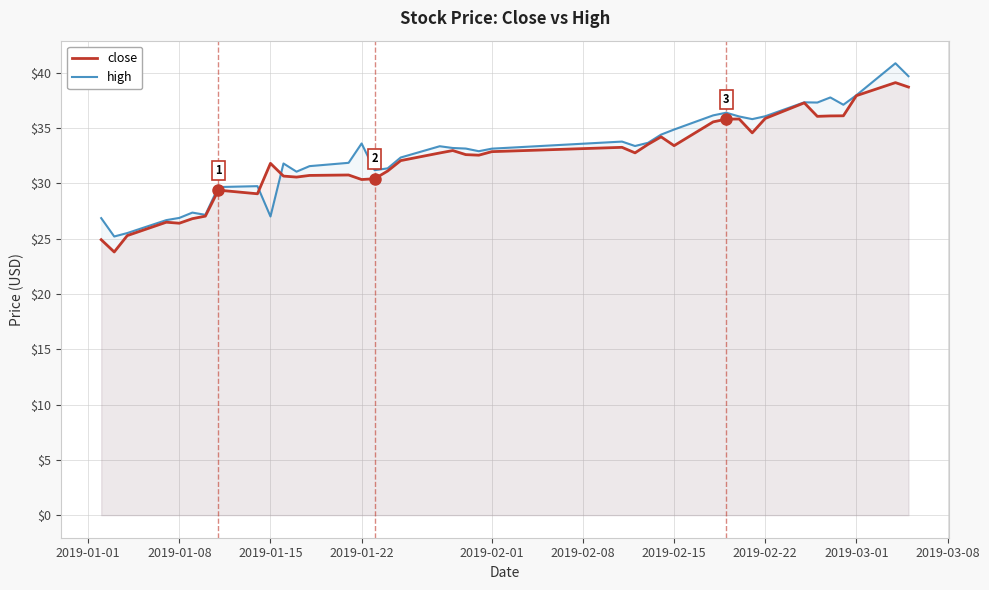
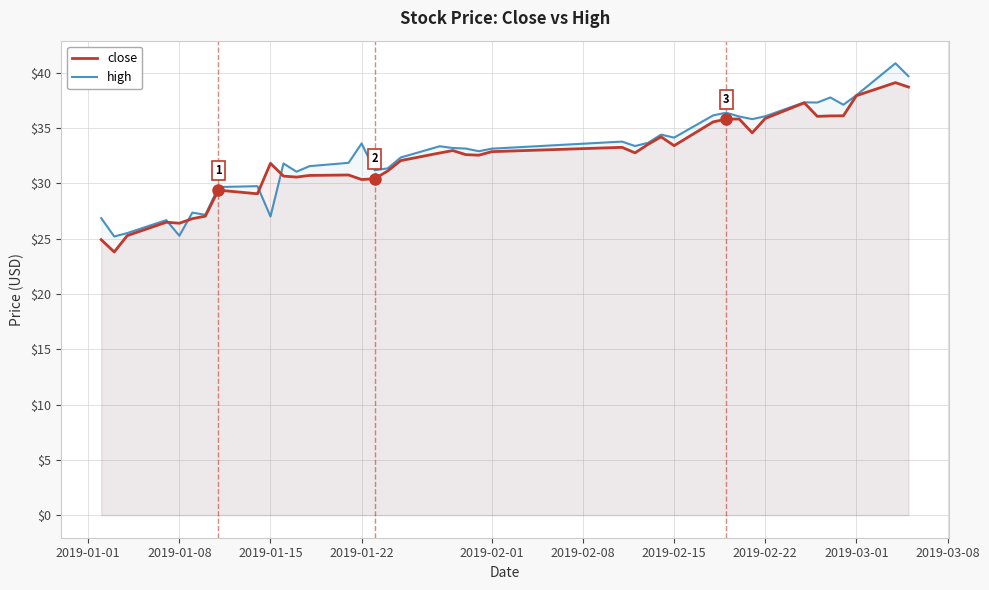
high, 2019-01-08: $26.9 -> $25.3
high, 2019-02-15: $34.9 -> $34.1
